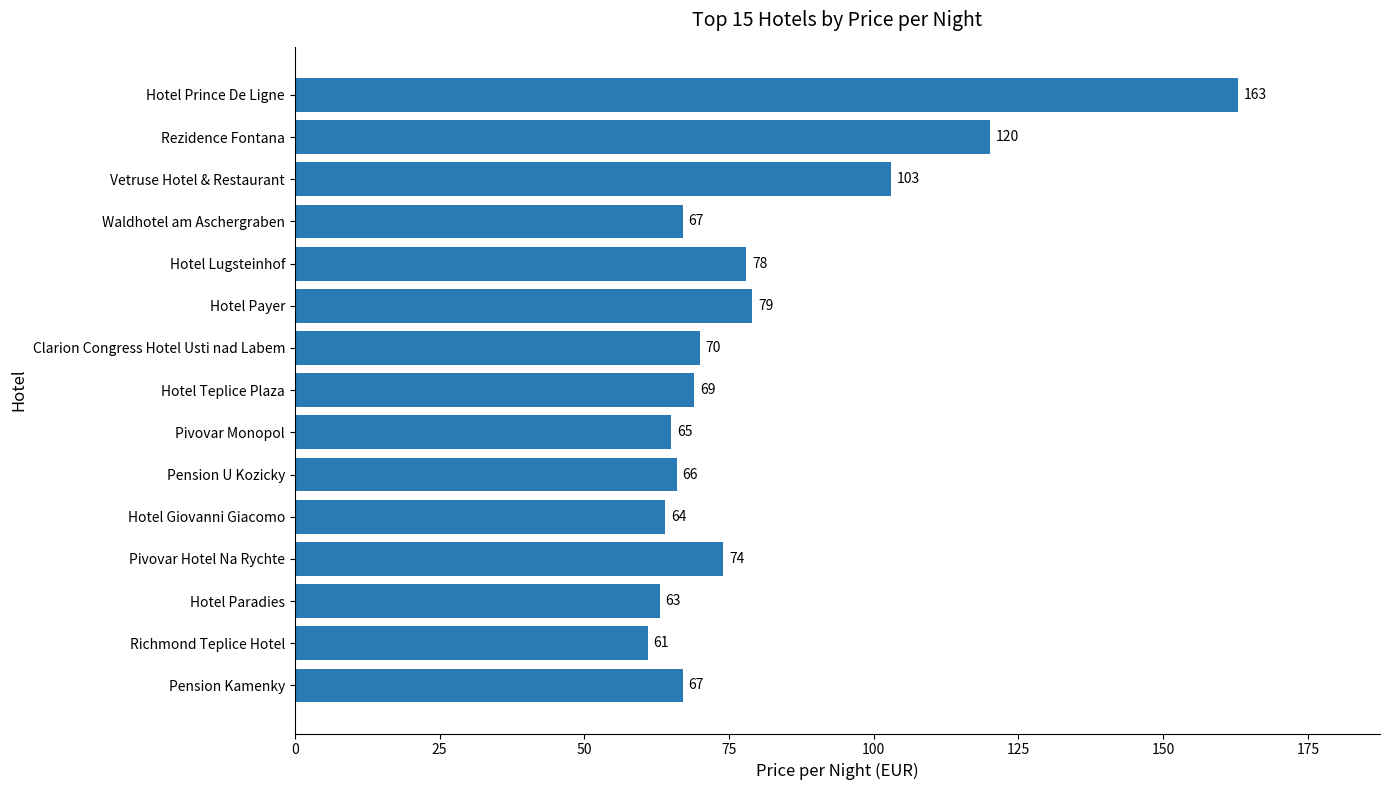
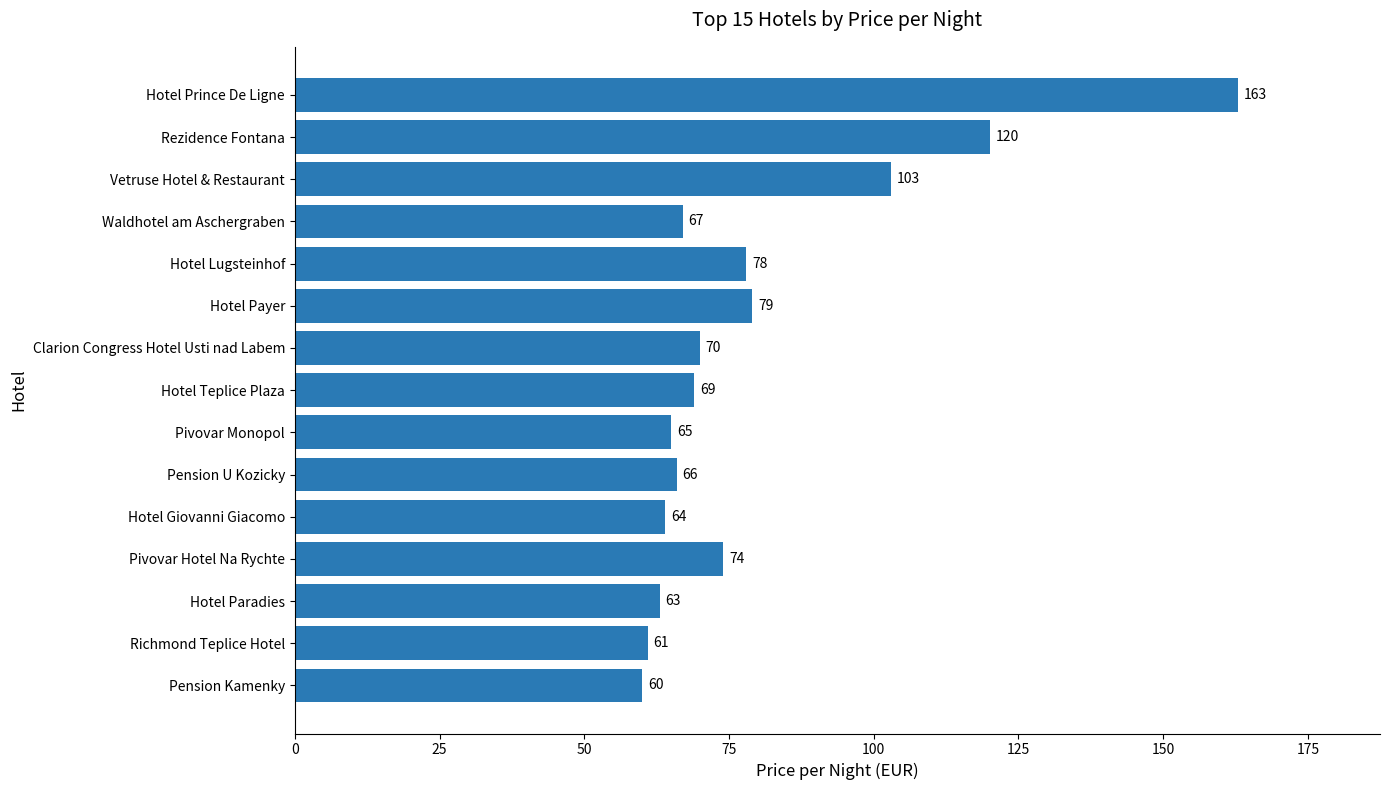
Pension Kamenky: 67 -> 60
